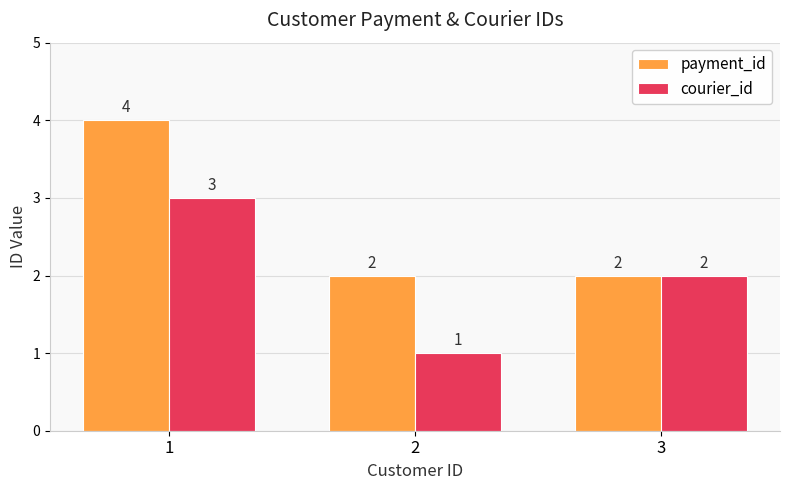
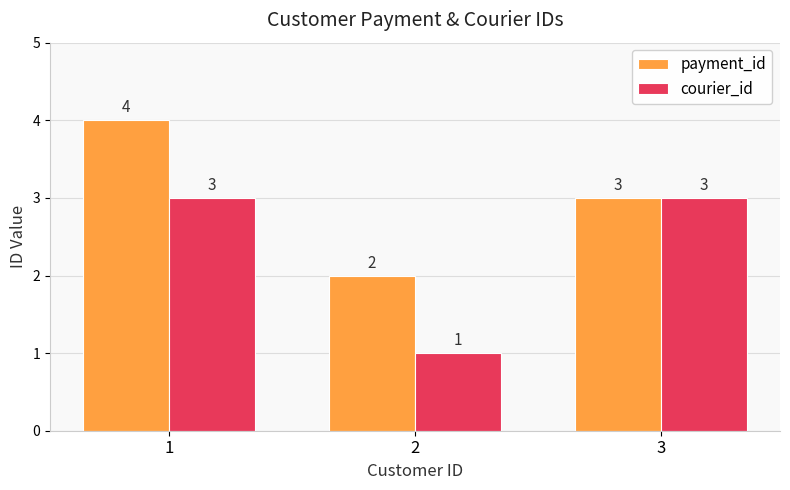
payment_id, 3: 2 -> 3
courier_id, 3: 2 -> 3
